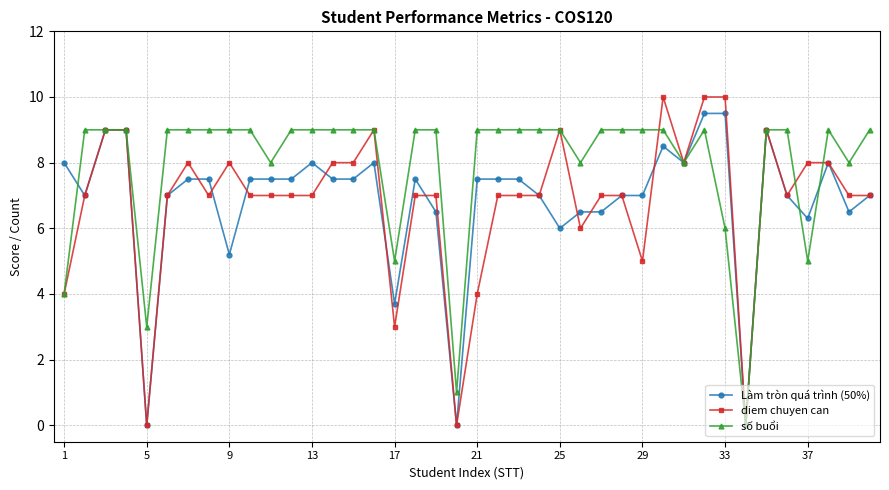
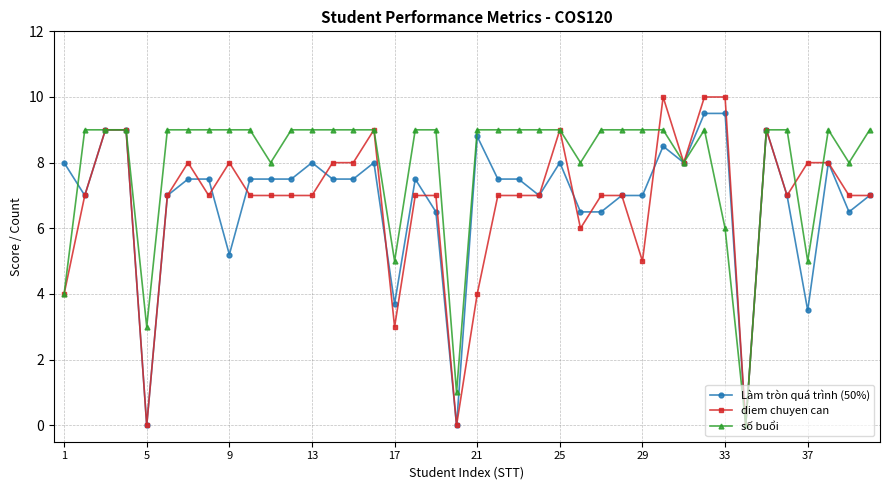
Làm tròn quá trình (50%), 21: 7.5 -> 8.8
Làm tròn quá trình (50%), 25: 6 -> 8
Làm tròn quá trình (50%), 37: 6.3 -> 3.5
